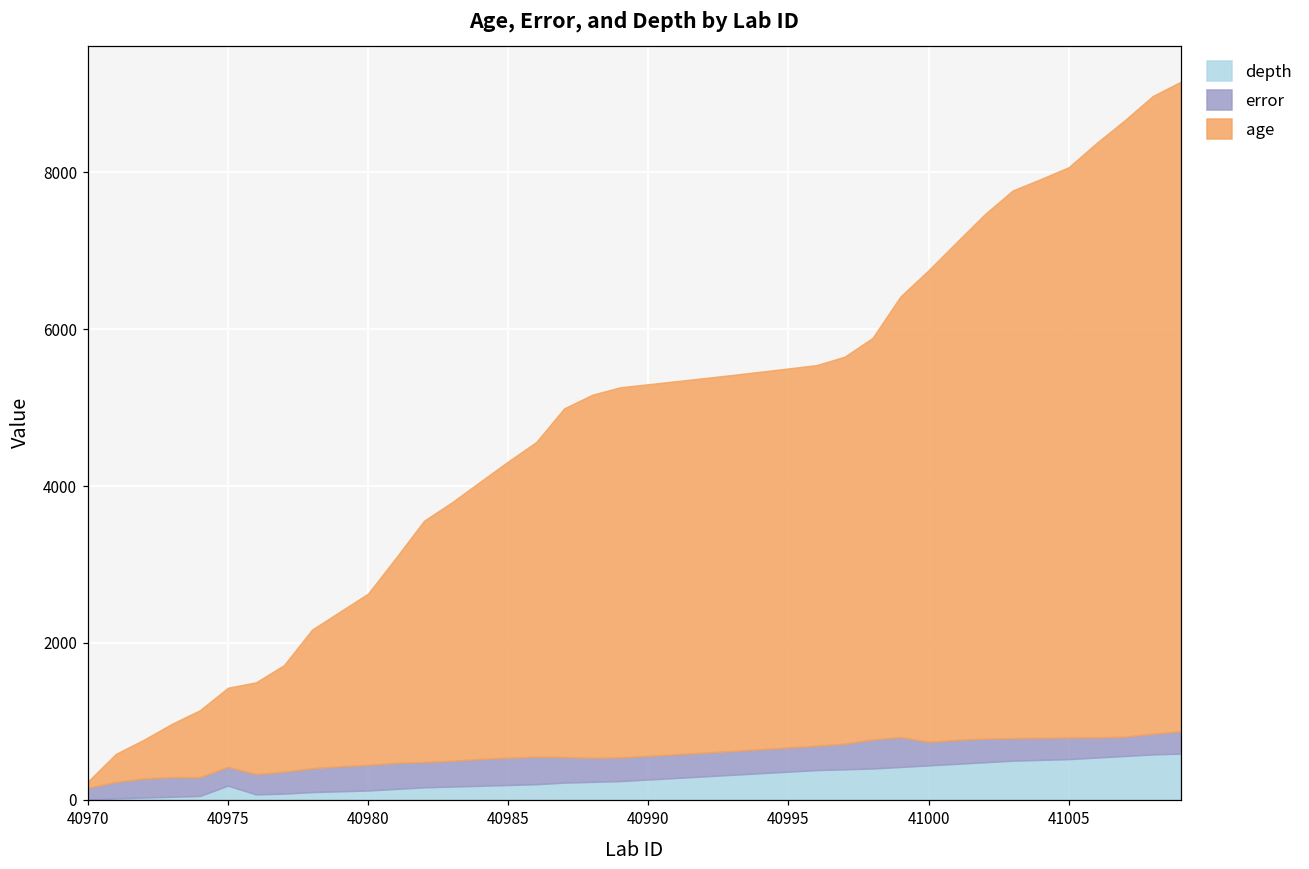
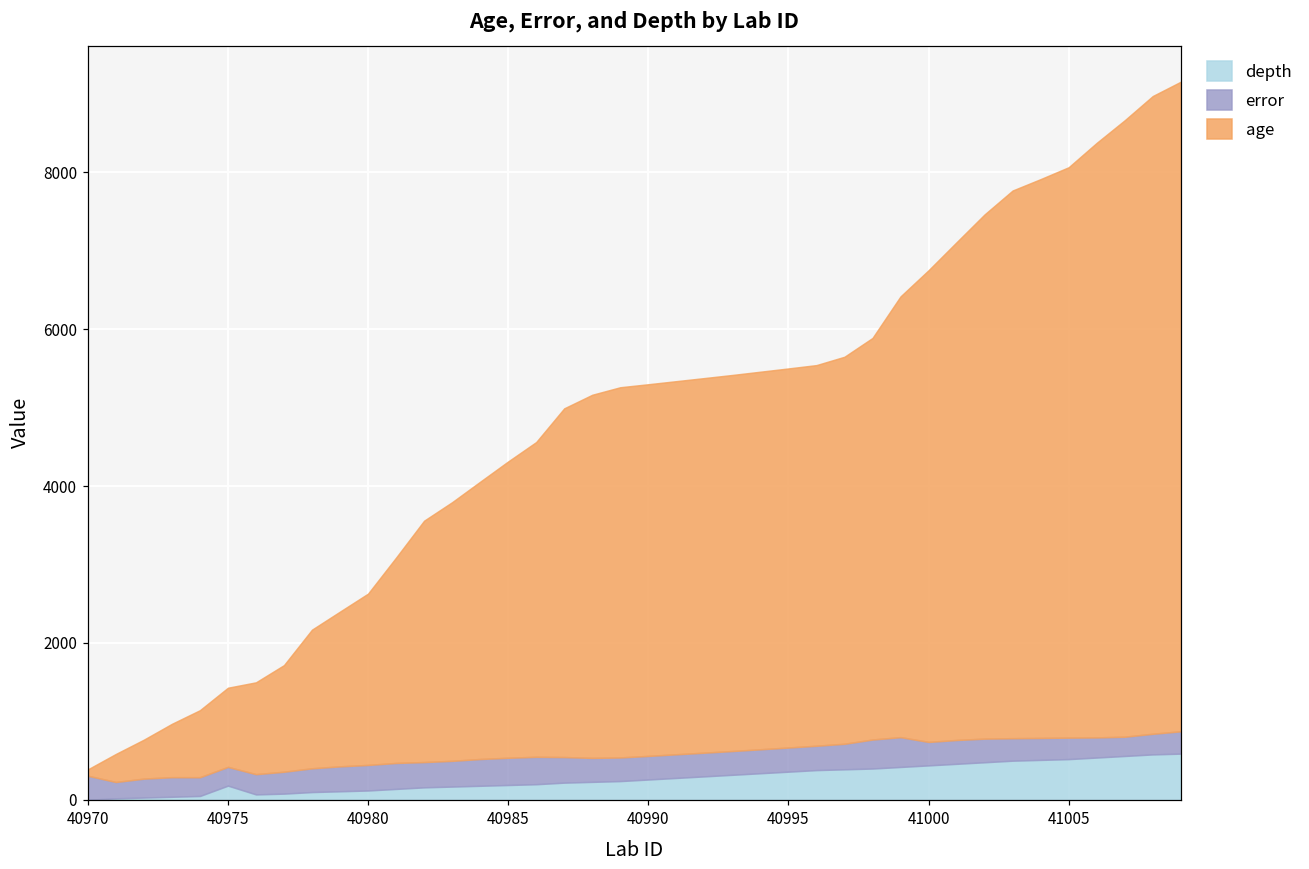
error, 40970: 200 -> 300
